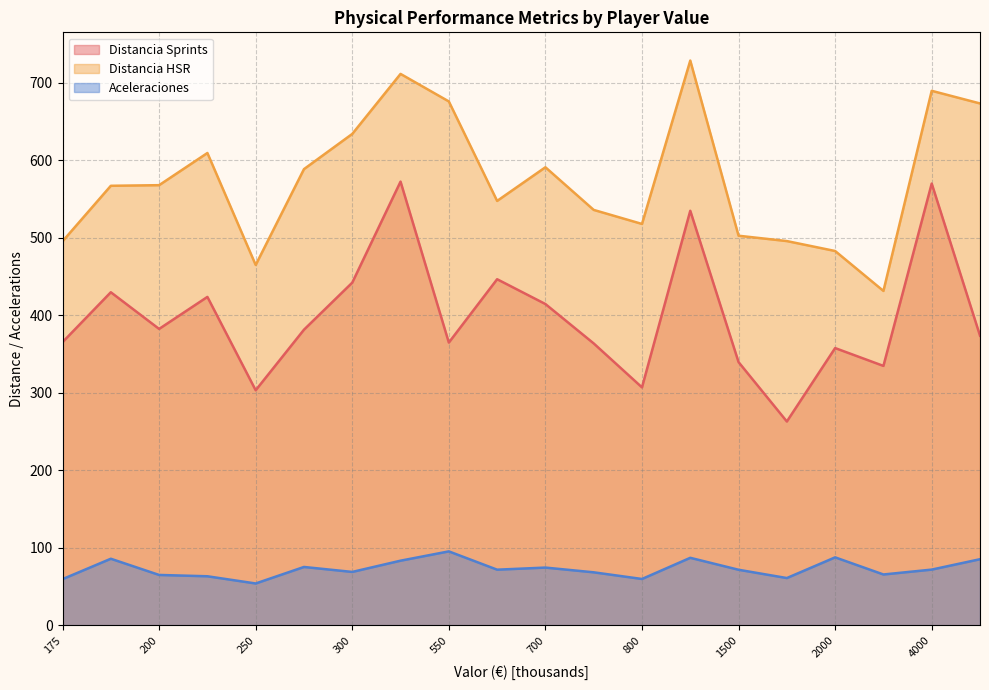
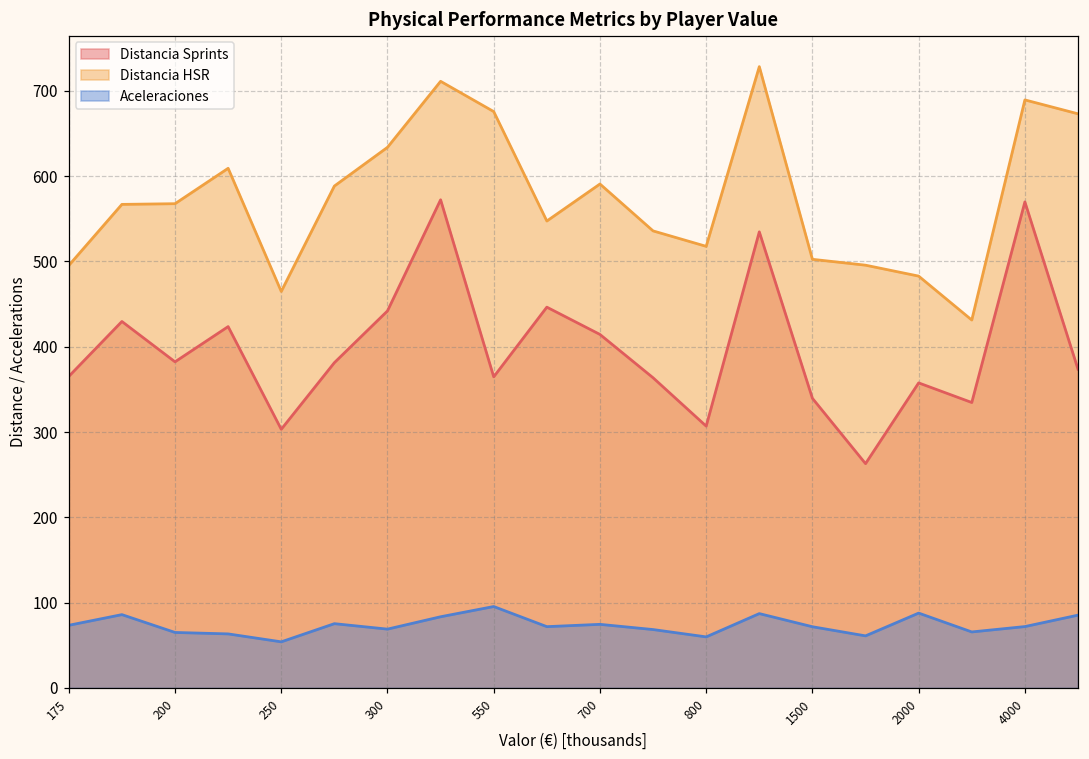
Aceleraciones, 175: 60 -> 70
